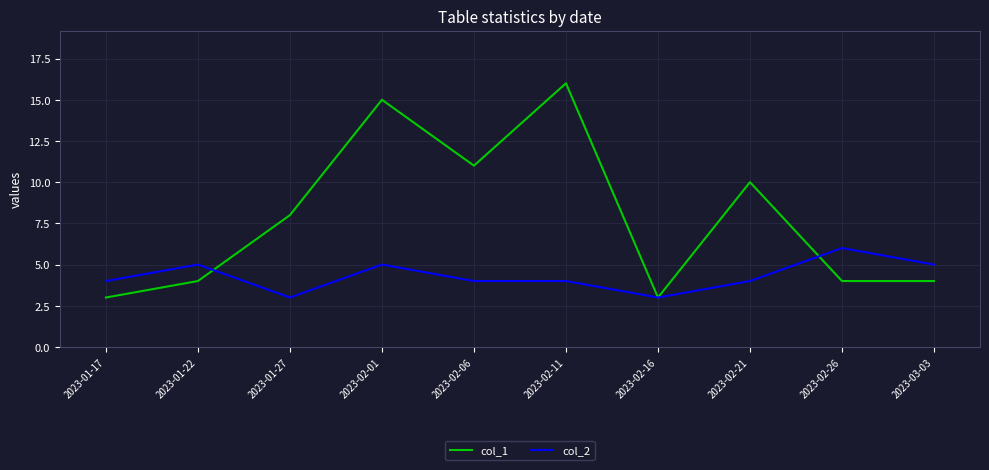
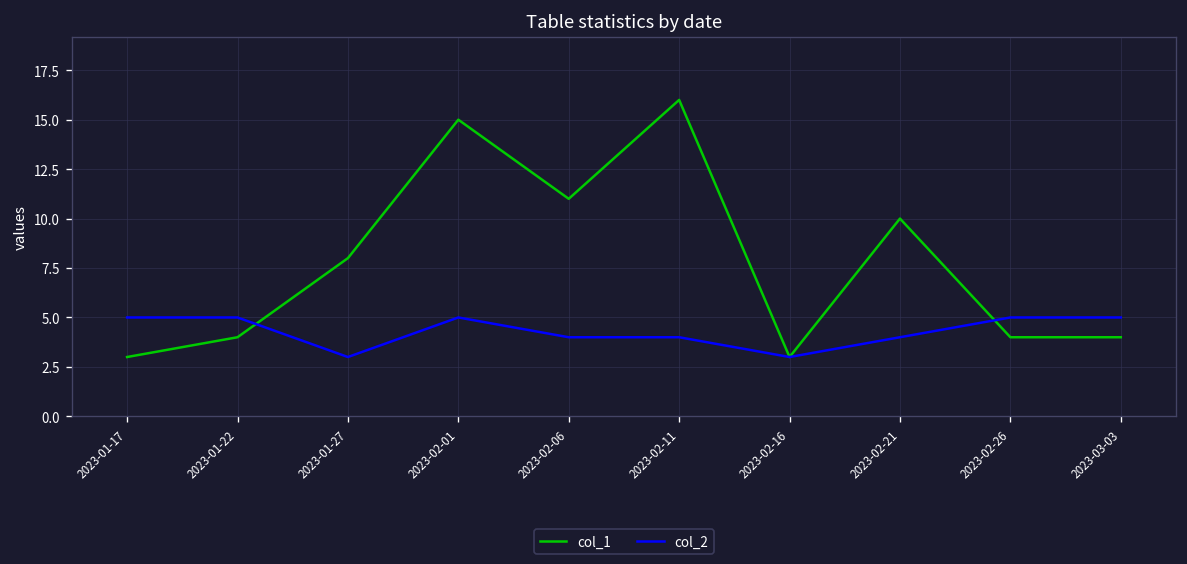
col_2, 2023-01-17: 4 -> 5
col_2, 2023-02-26: 6 -> 5
